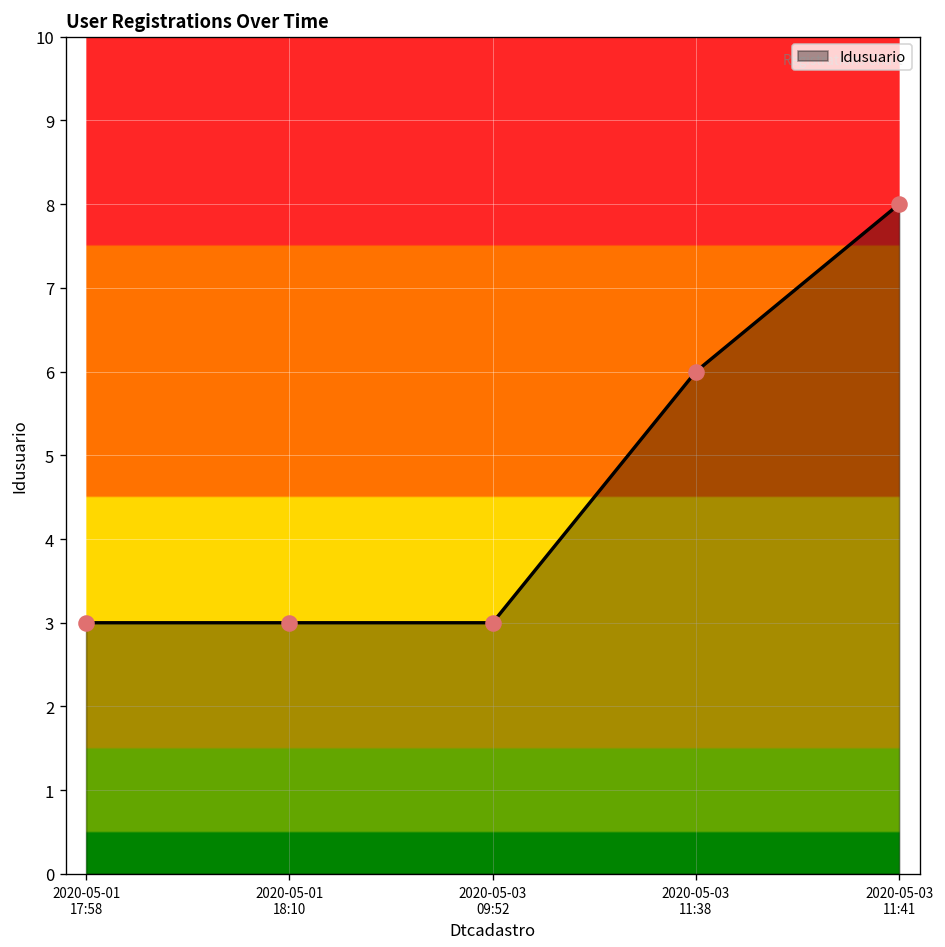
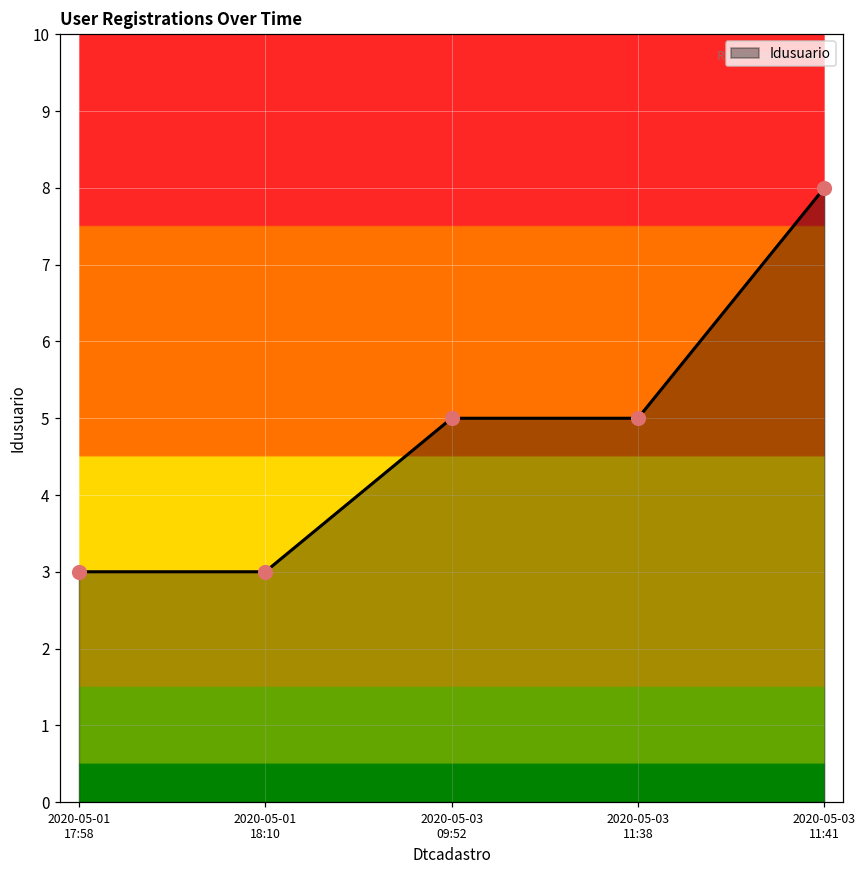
2020-05-03 09:52: 3 -> 5
2020-05-03 11:38: 6 -> 5
